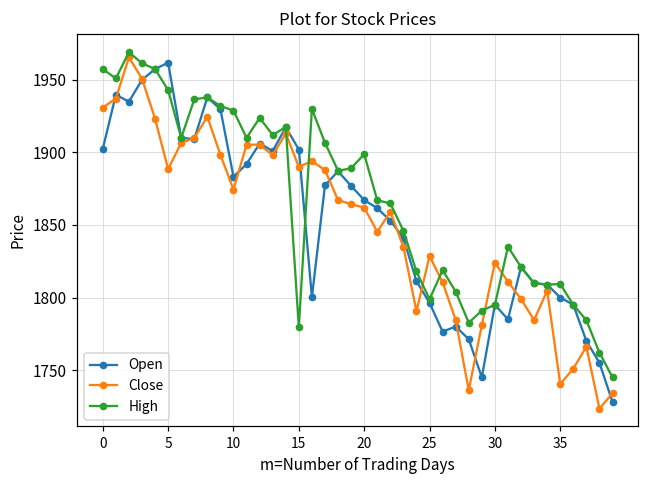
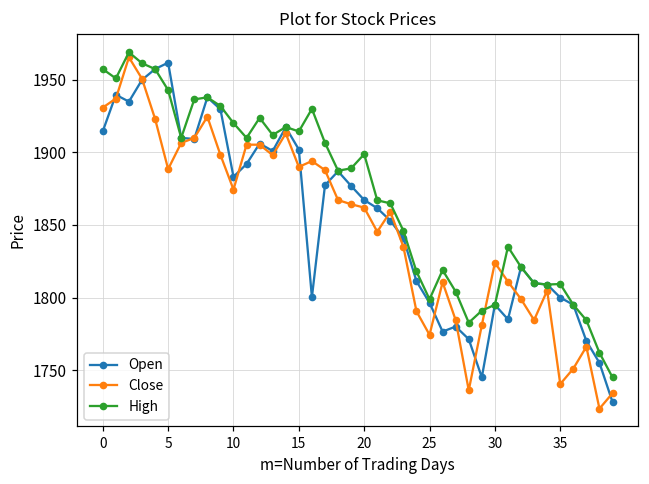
Open, 0: 1903 -> 1915
High, 10: 1929 -> 1920
High, 15: 1779 -> 1914
Close, 25: 1829 -> 1774
